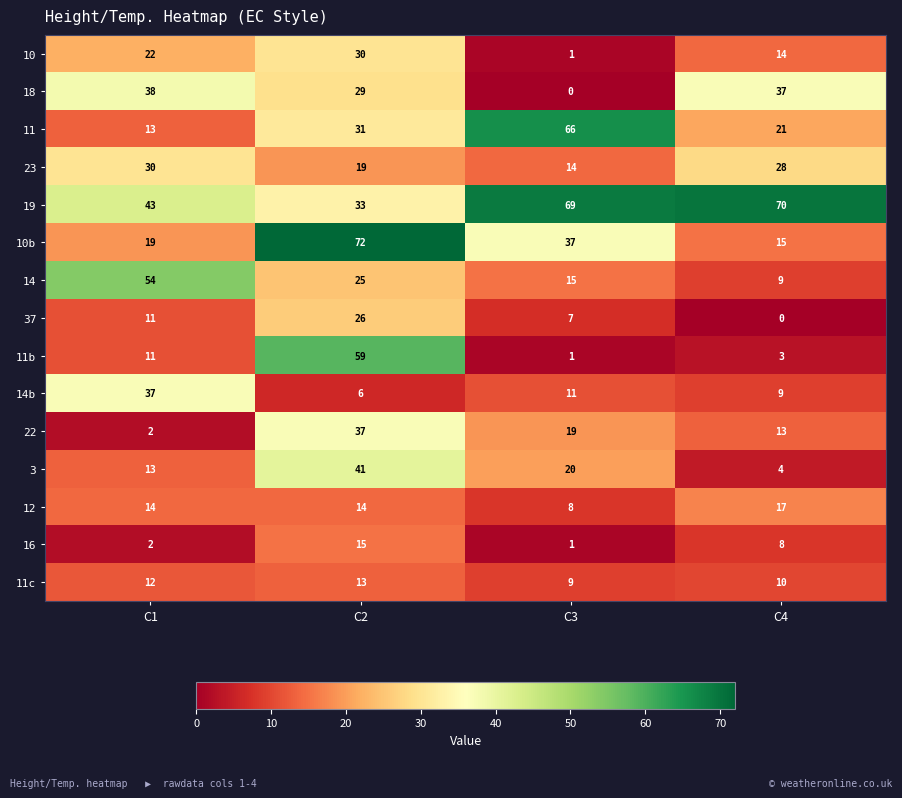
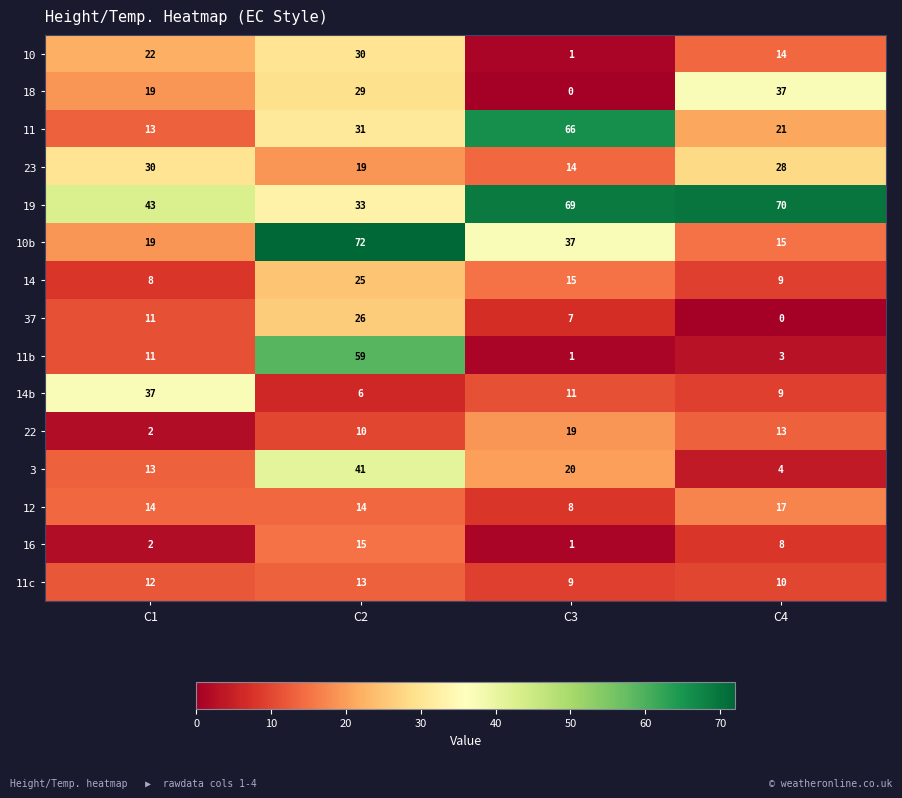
18, C1: 38 -> 19
14, C1: 54 -> 8
22, C2: 37 -> 10
